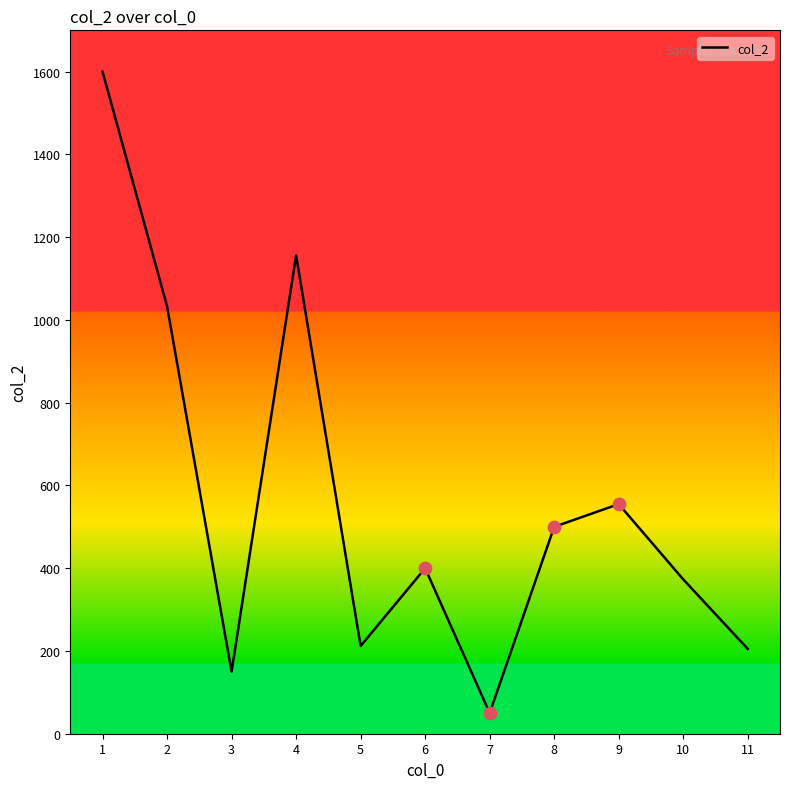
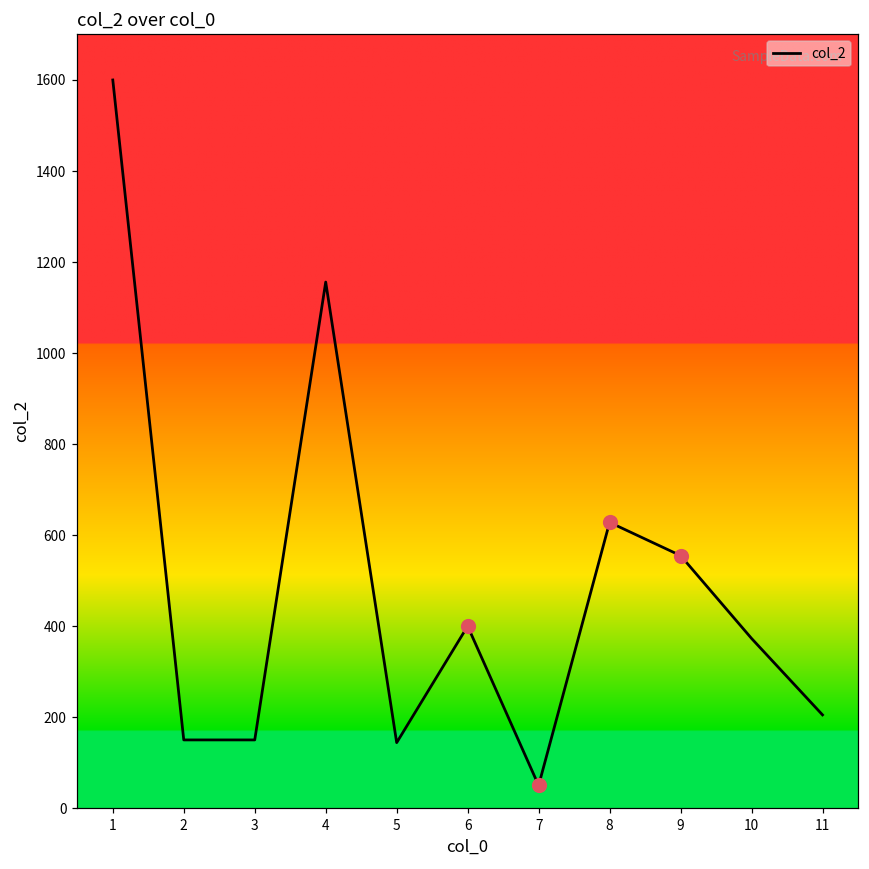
col_2, 2: 1030 -> 150
col_2, 5: 210 -> 140
col_2, 8: 500 -> 630
